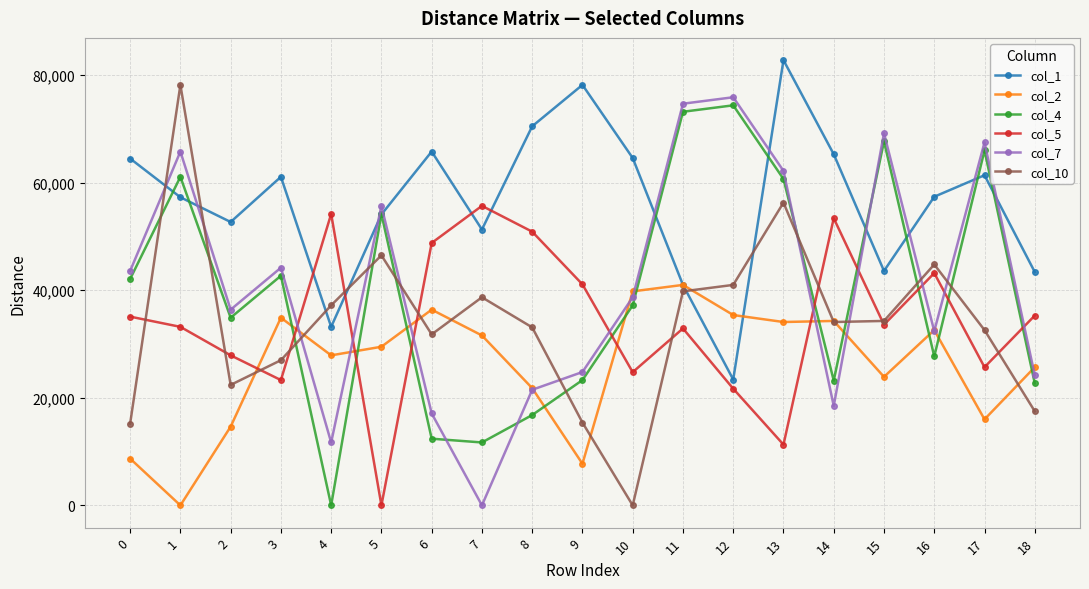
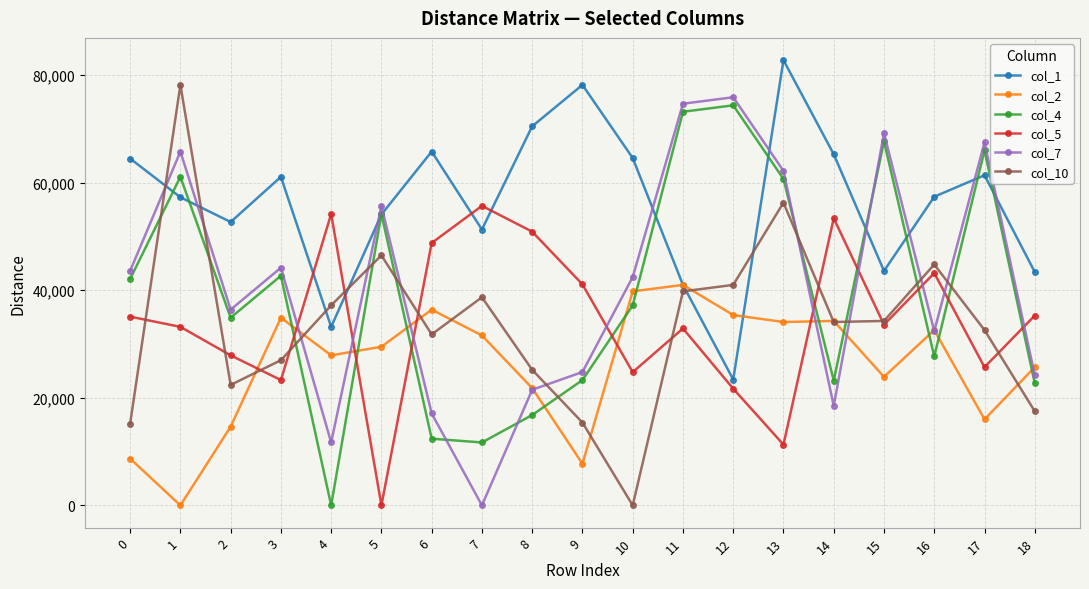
col_10, 8: 33,000 -> 25,000
col_7, 10: 39,000 -> 42,000
